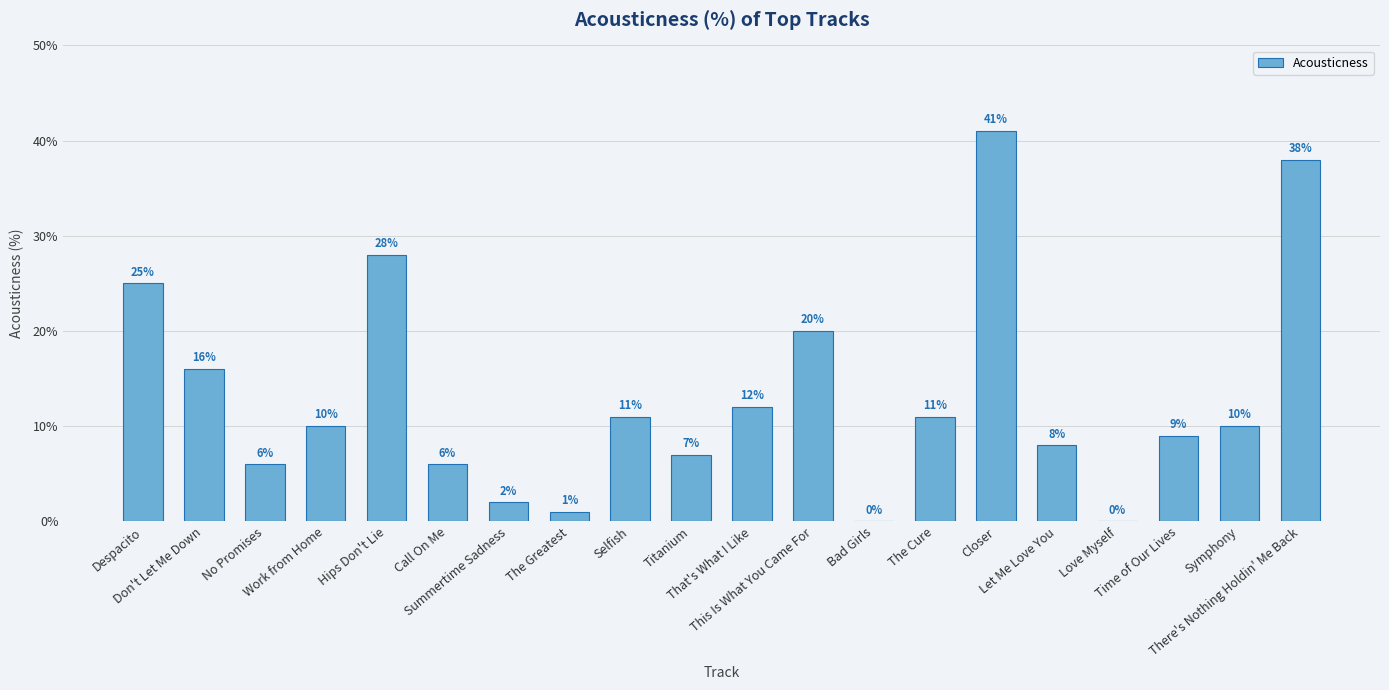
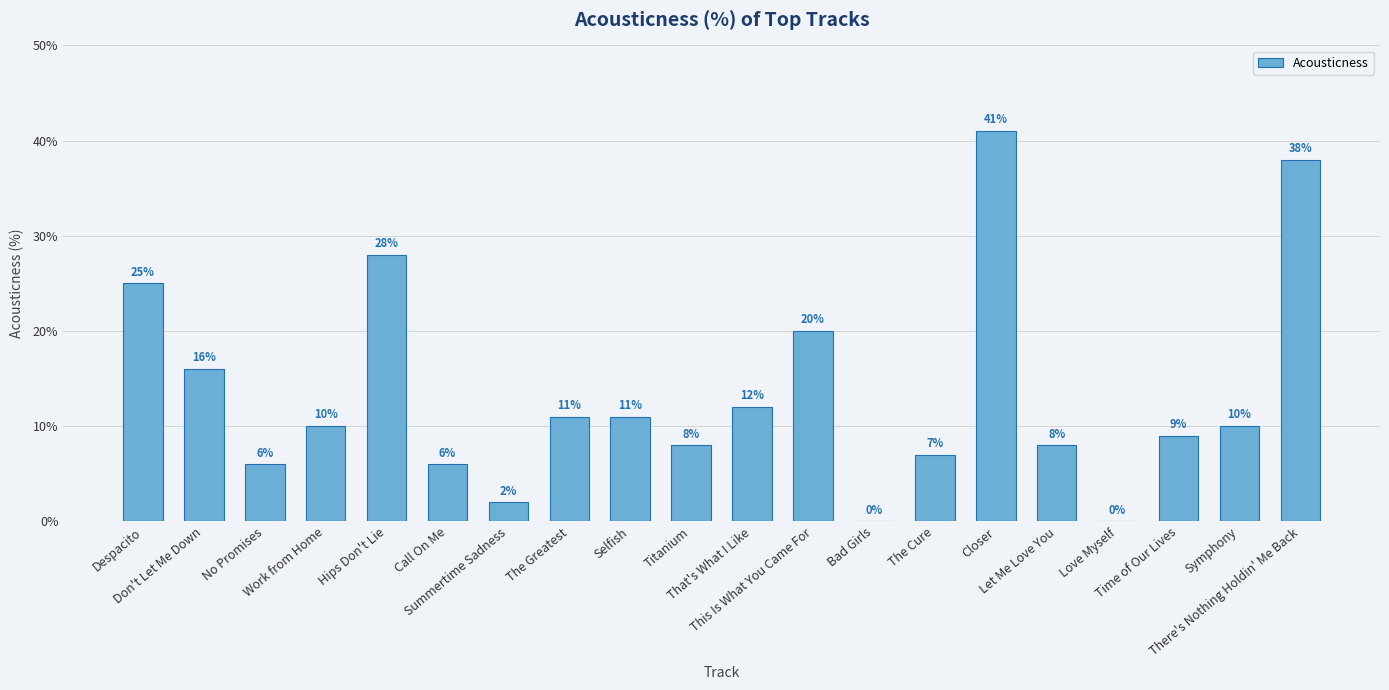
The Greatest: 1% -> 11%
Titanium: 7% -> 8%
The Cure: 11% -> 7%
